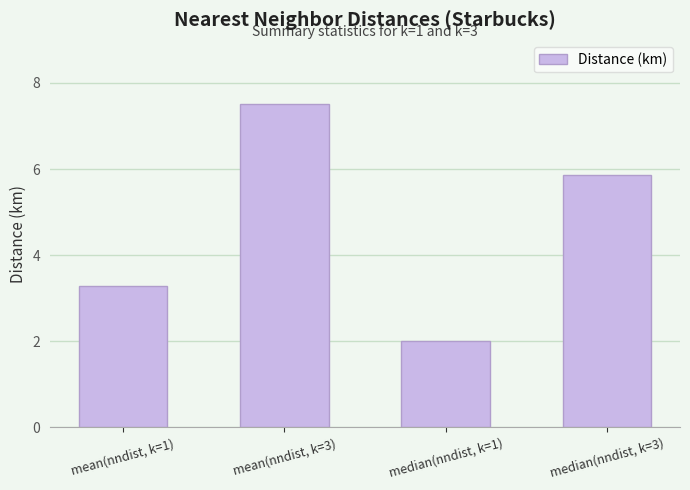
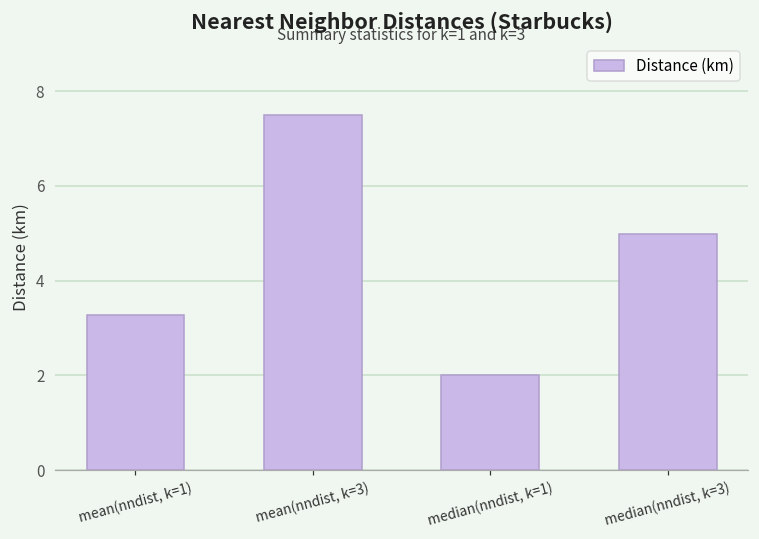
median(nndist, k=3): 5.9 -> 5.0
